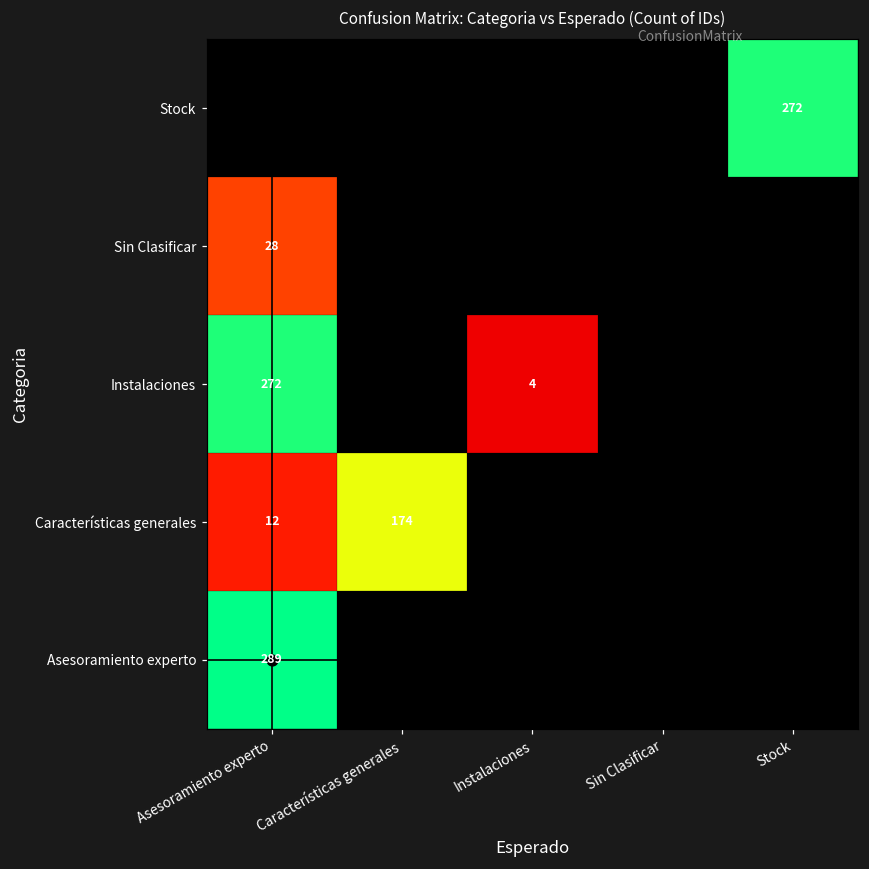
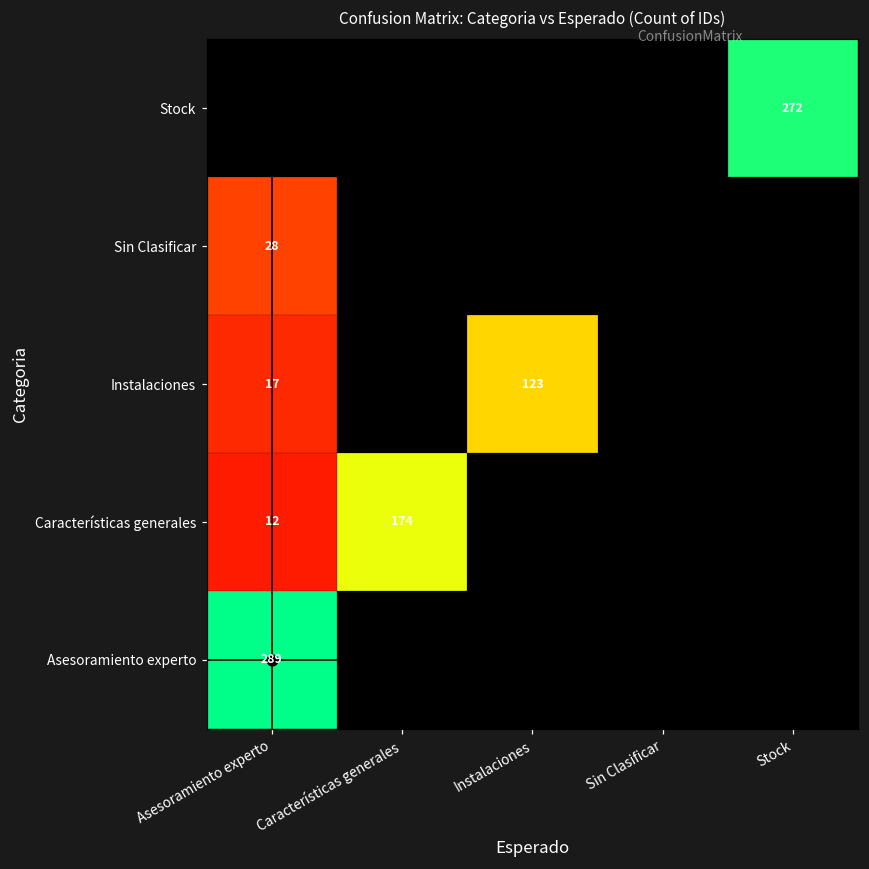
Instalaciones, Asesoramiento experto: 272 -> 17
Instalaciones, Instalaciones: 4 -> 123
